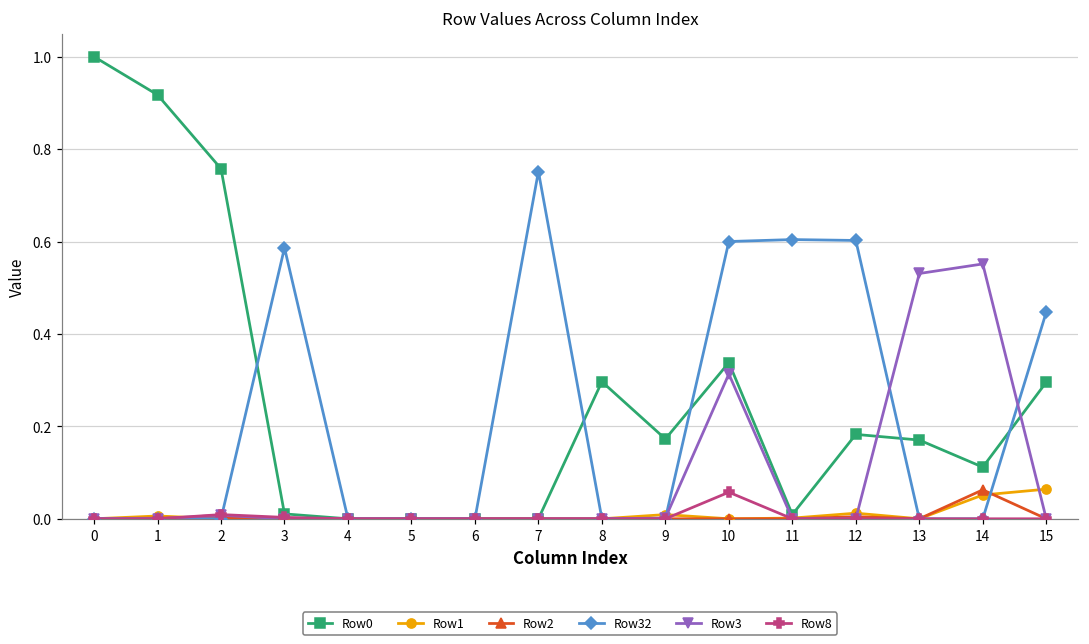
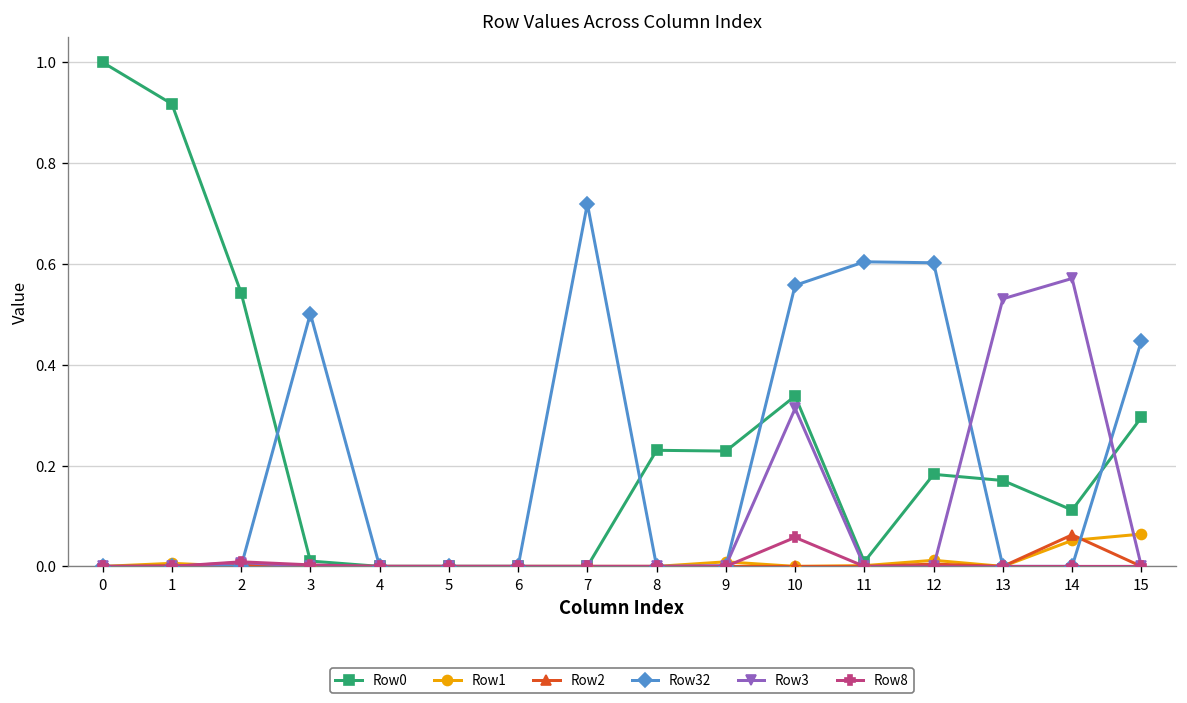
Row0, 2: 0.76 -> 0.54
Row32, 3: 0.59 -> 0.50
Row32, 7: 0.75 -> 0.72
Row0, 8: 0.30 -> 0.23
Row0, 9: 0.17 -> 0.23
Row32, 10: 0.60 -> 0.56
Row3, 14: 0.55 -> 0.57
